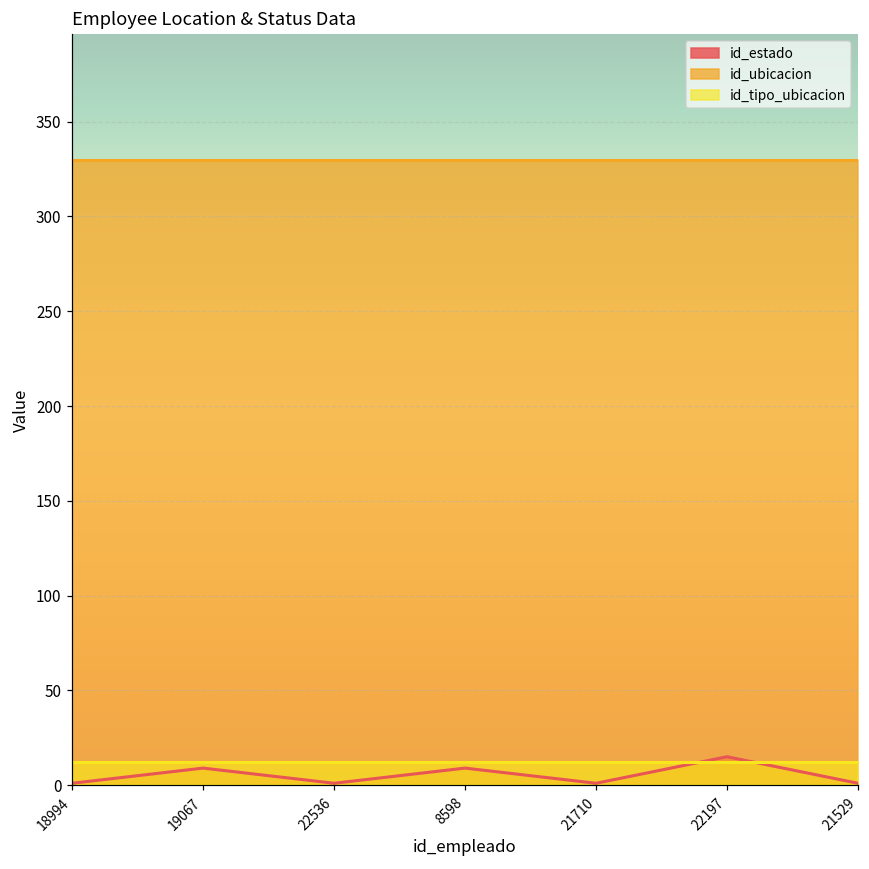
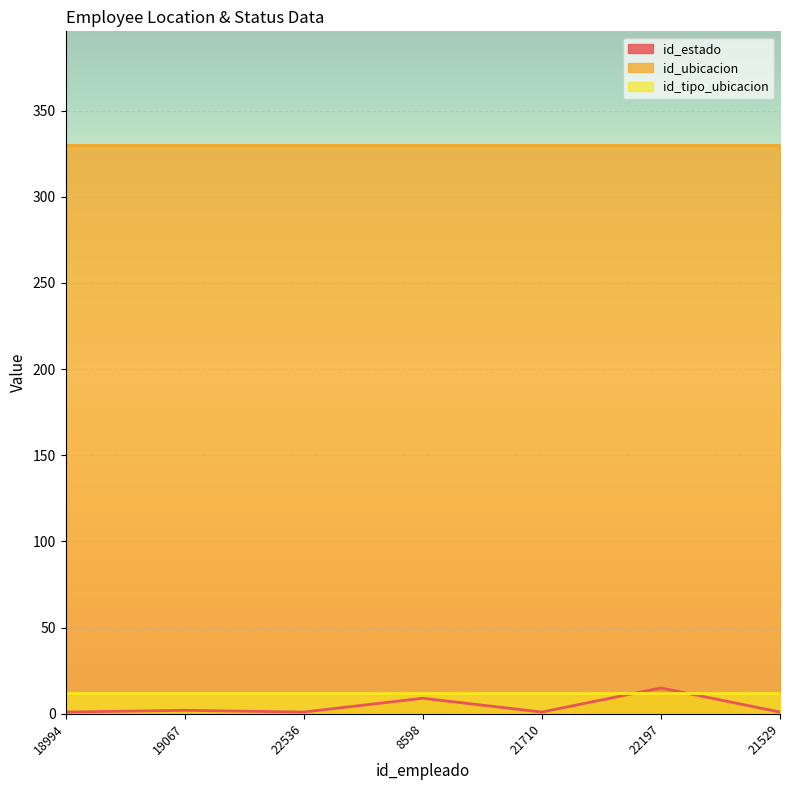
id_estado, 19067: 9 -> 2
